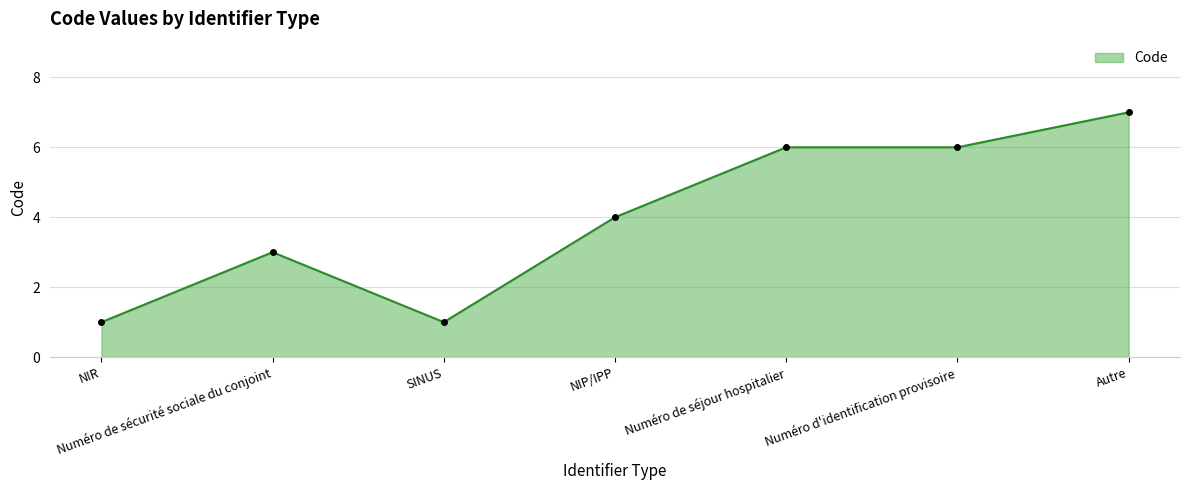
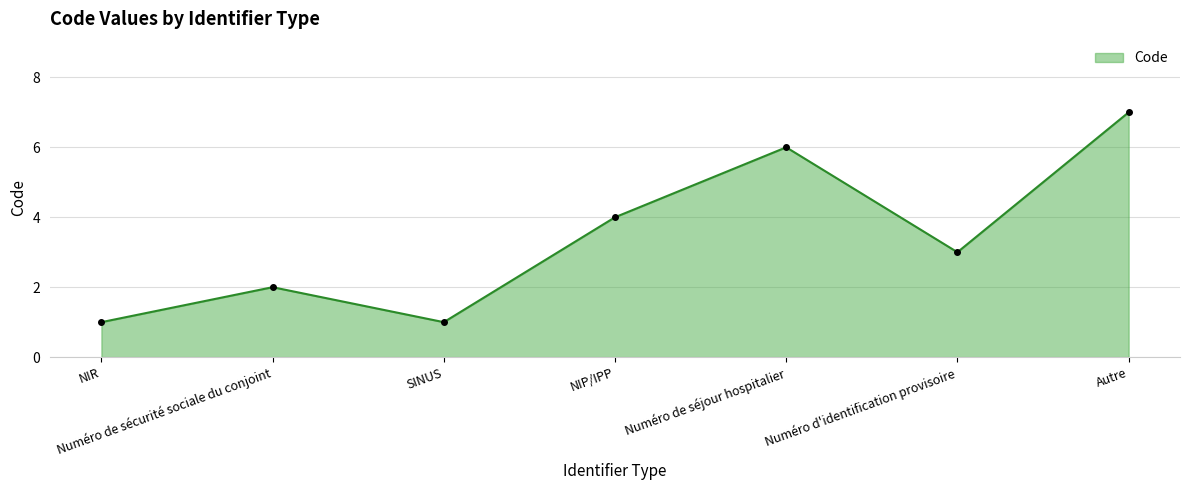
Numéro de sécurité sociale du conjoint: 3 -> 2
Numéro d'identification provisoire: 6 -> 3
